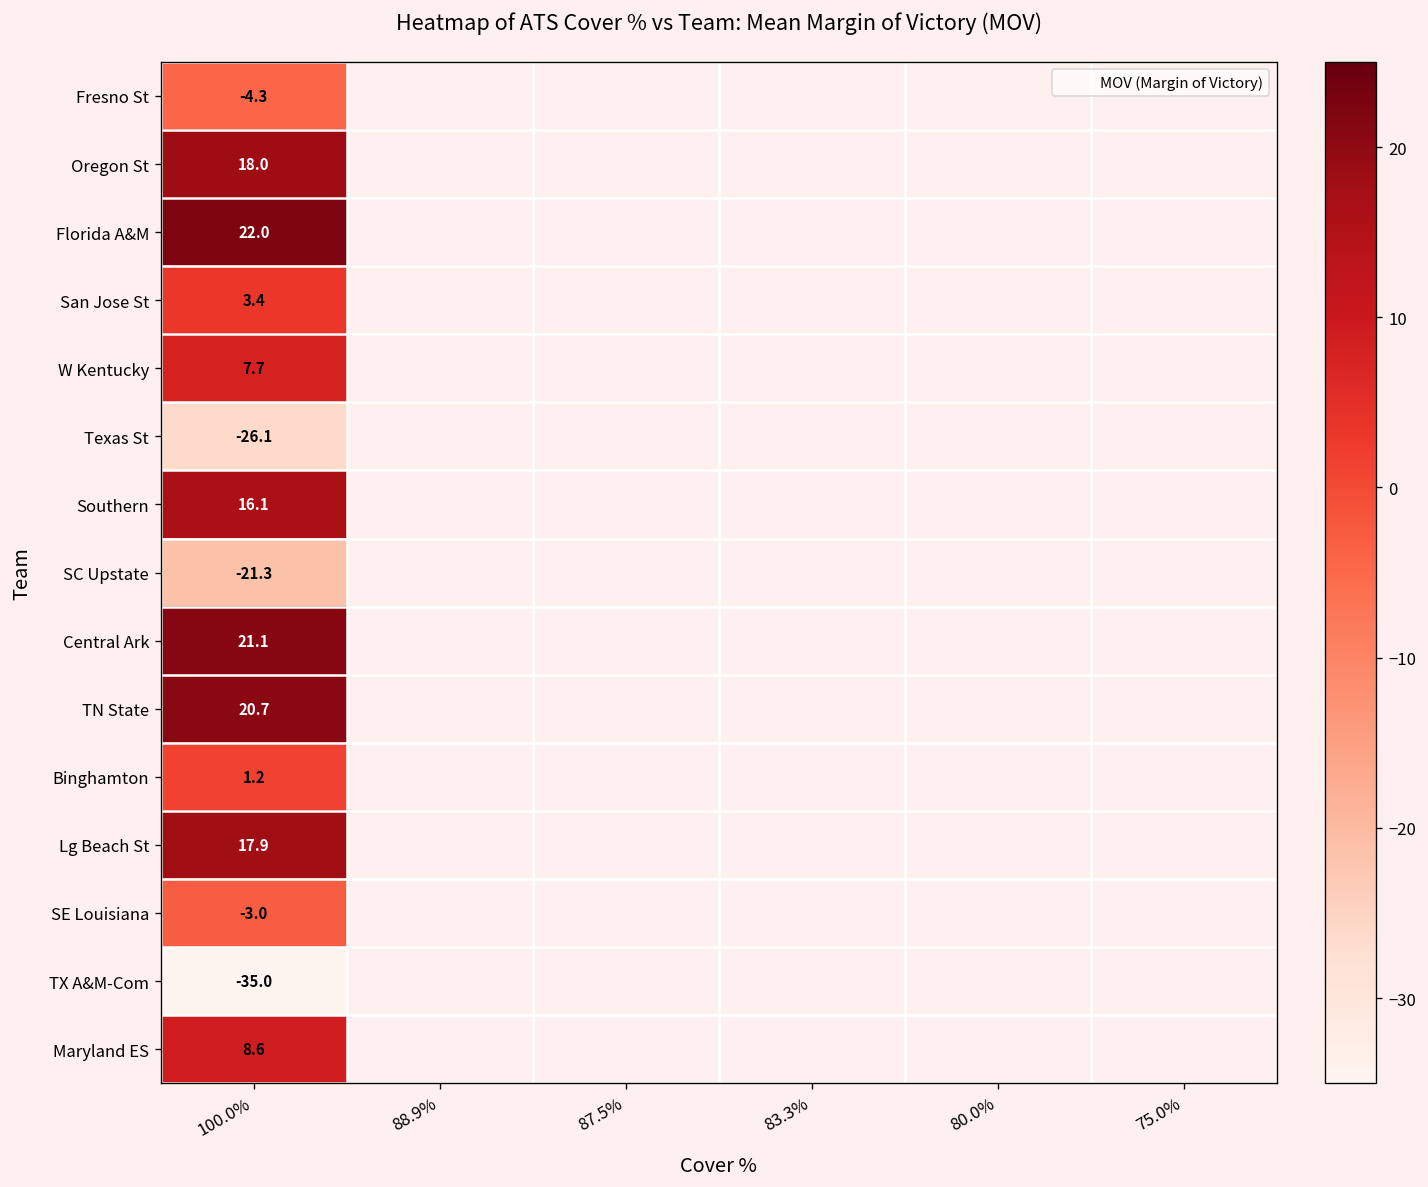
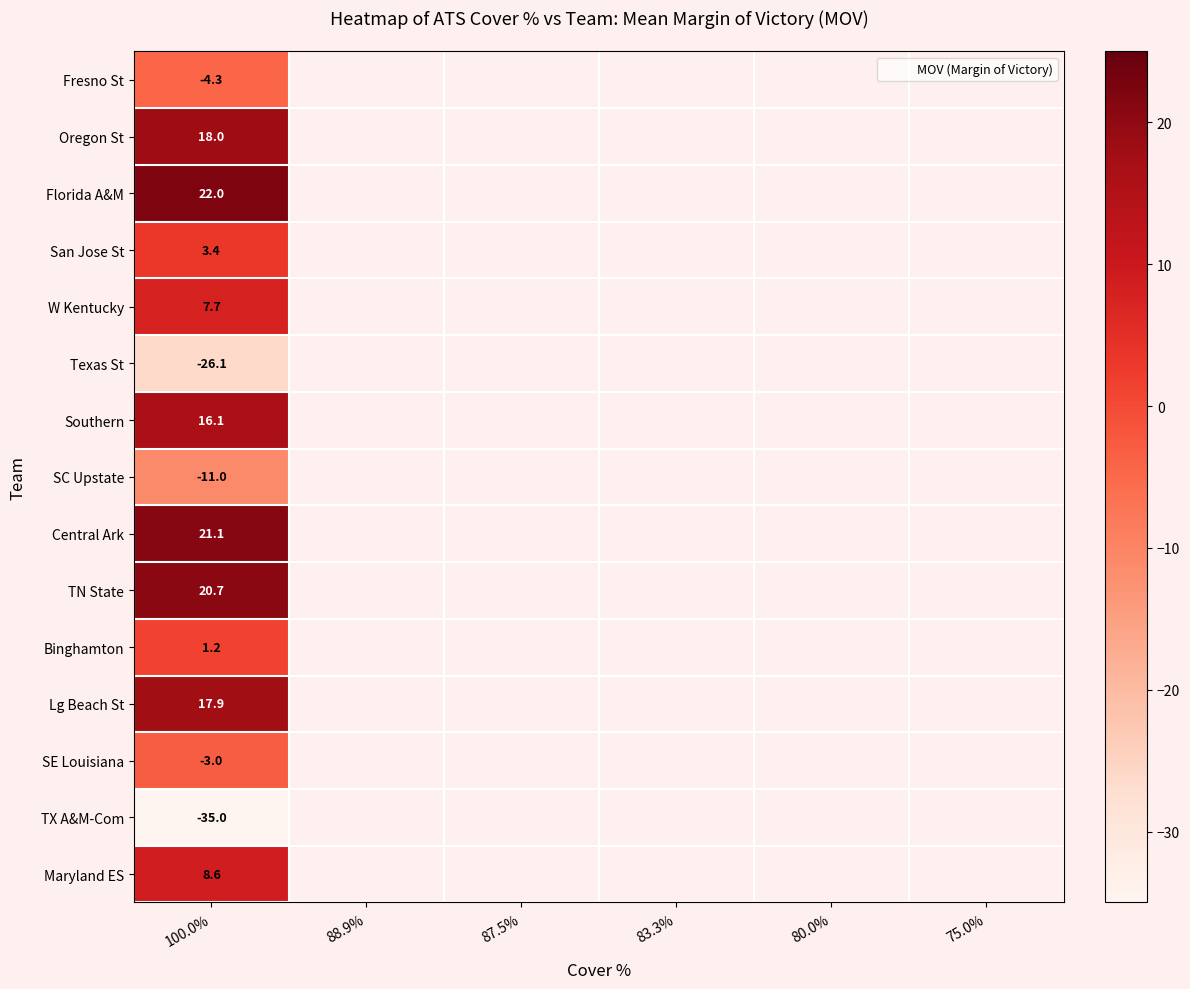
SC Upstate, 100.0%: -21.3 -> -11.0
